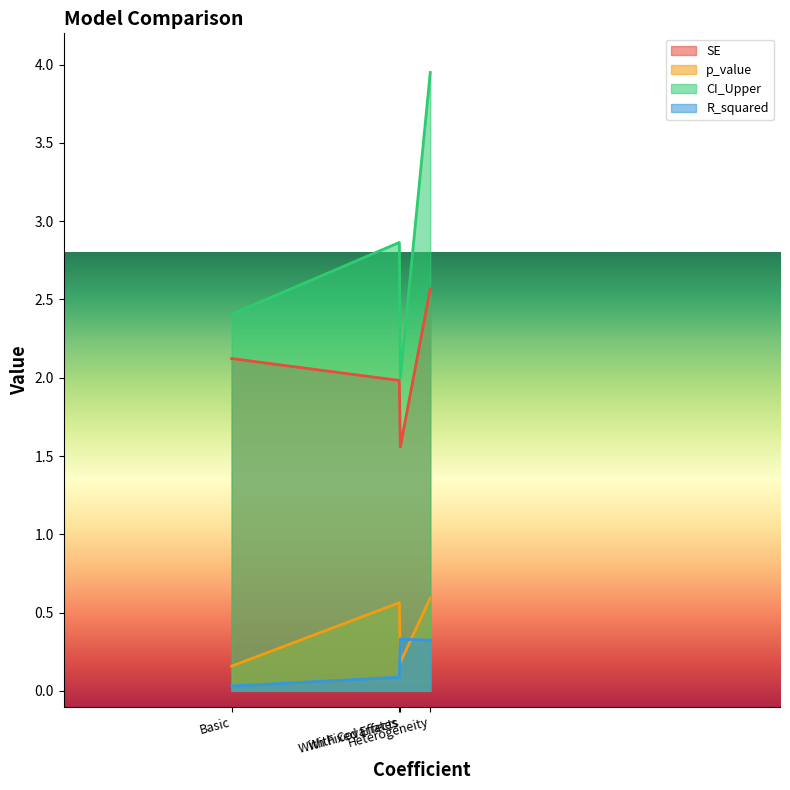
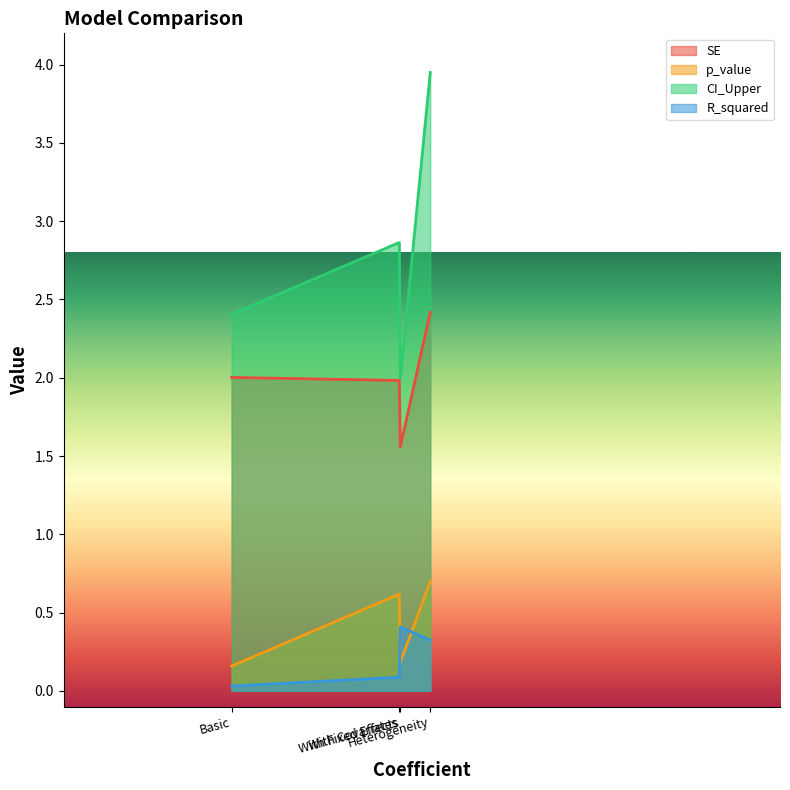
SE, Basic: 2.12 -> 2.00
p_value, With Covariates: 0.56 -> 0.62
R_squared, With Fixed Effects: 0.33 -> 0.41
SE, Heterogeneity: 2.57 -> 2.42
p_value, Heterogeneity: 0.59 -> 0.70
